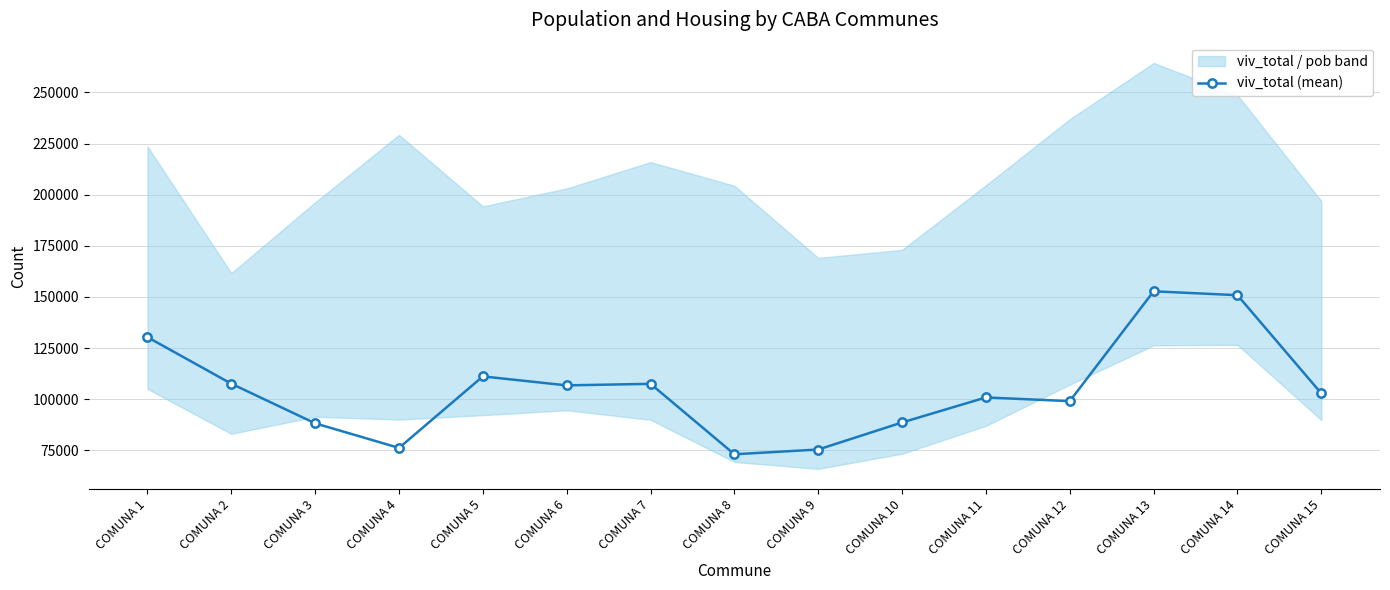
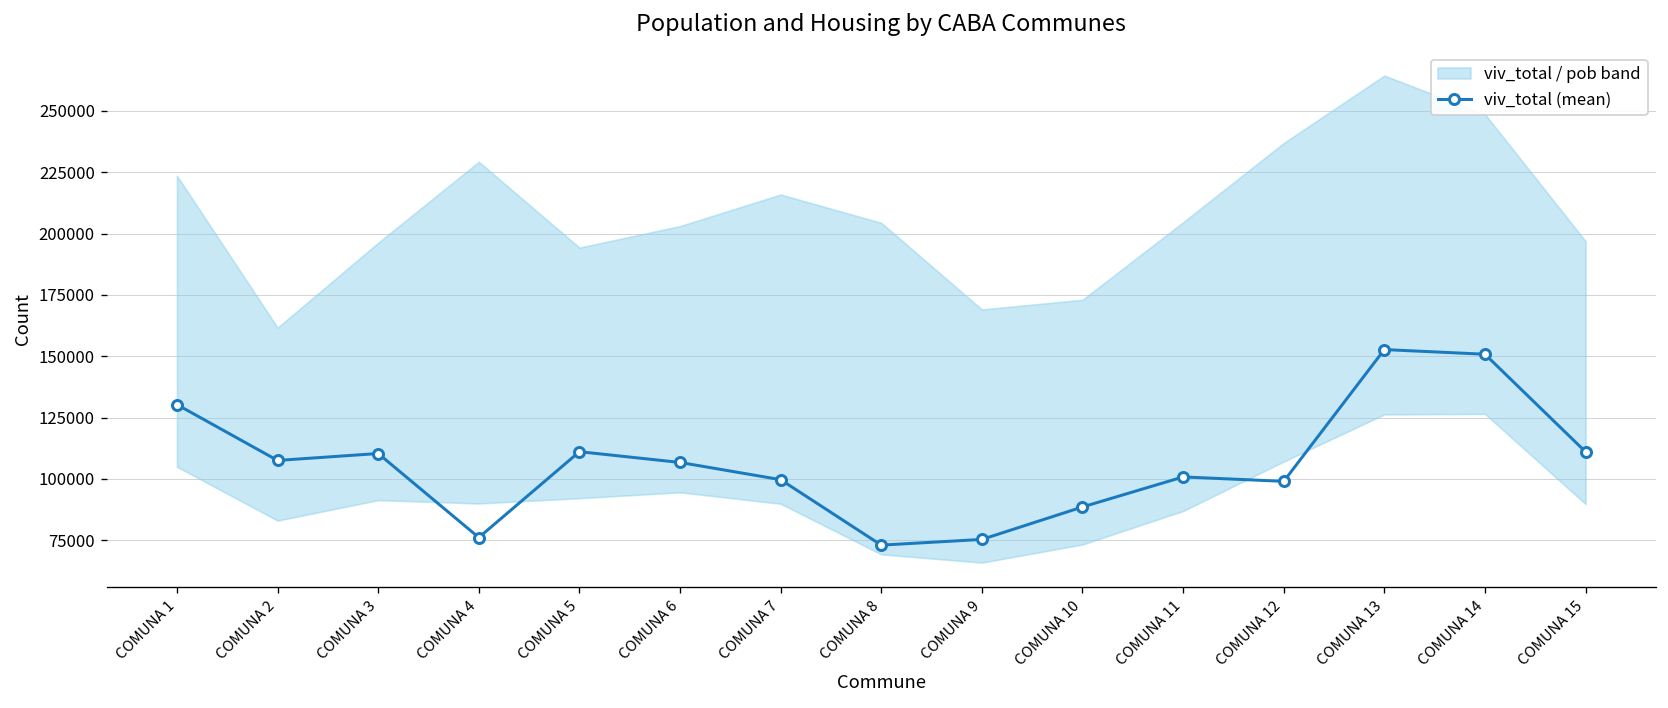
viv_total (mean), COMUNA 3: 88000 -> 110000
viv_total (mean), COMUNA 7: 107000 -> 100000
viv_total (mean), COMUNA 15: 103000 -> 111000
